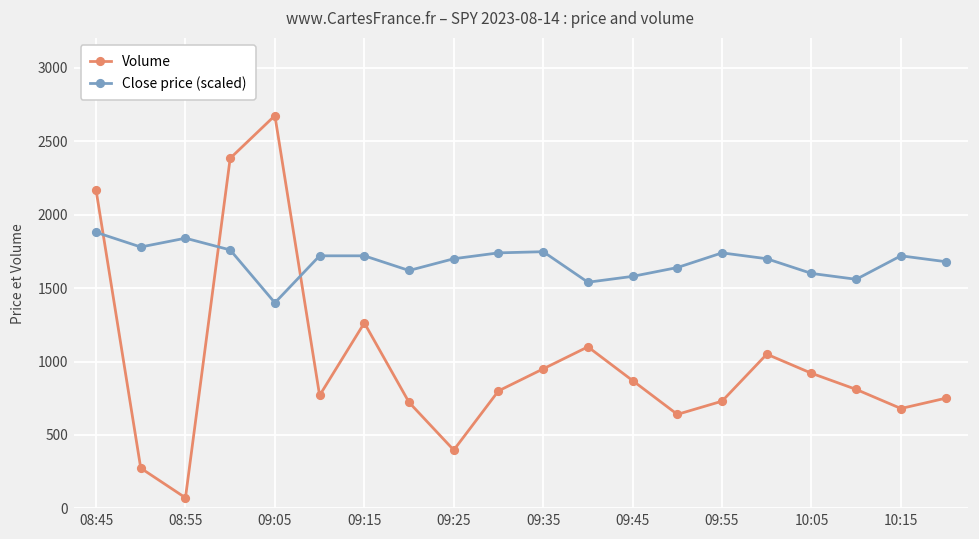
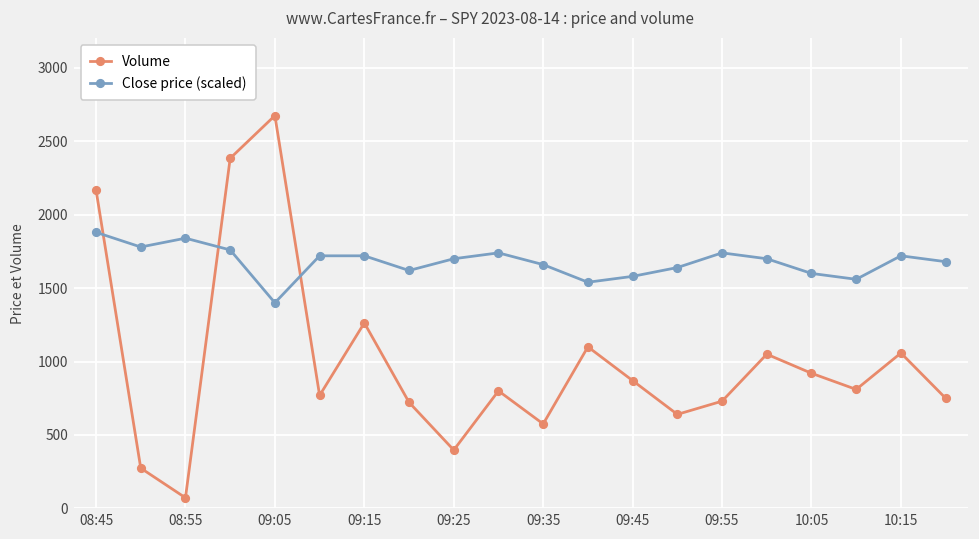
Volume, 09:35: 950 -> 580
Close price (scaled), 09:35: 1750 -> 1660
Volume, 10:15: 680 -> 1060
